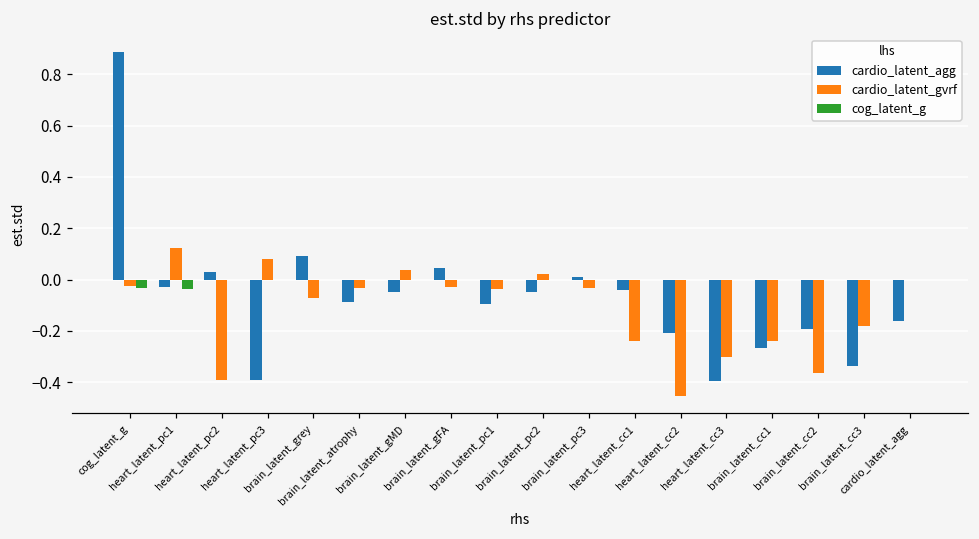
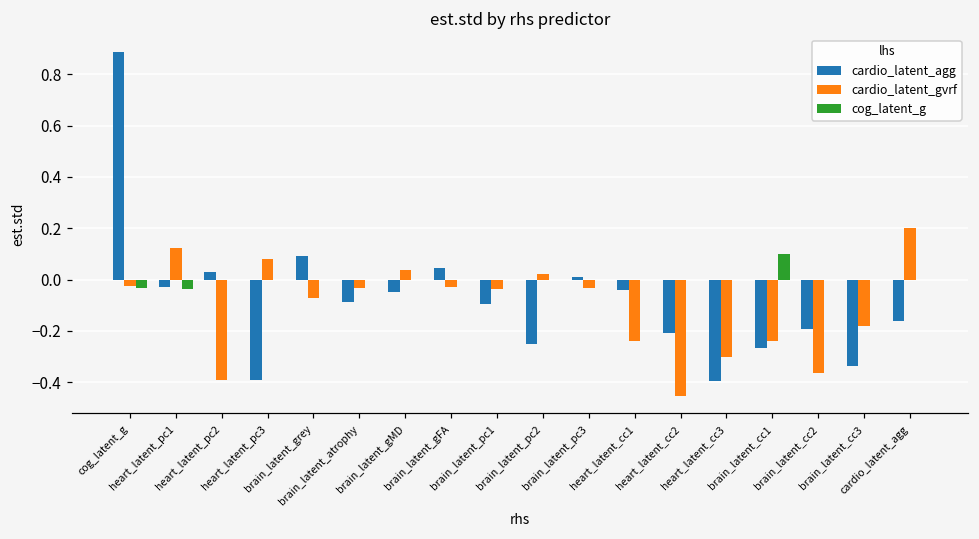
cardio_latent_agg, brain_latent_pc2: -0.05 -> -0.25
cog_latent_g, brain_latent_cc1: 0.0 -> 0.1
cardio_latent_gvrf, cardio_latent_agg: 0.0 -> 0.2
